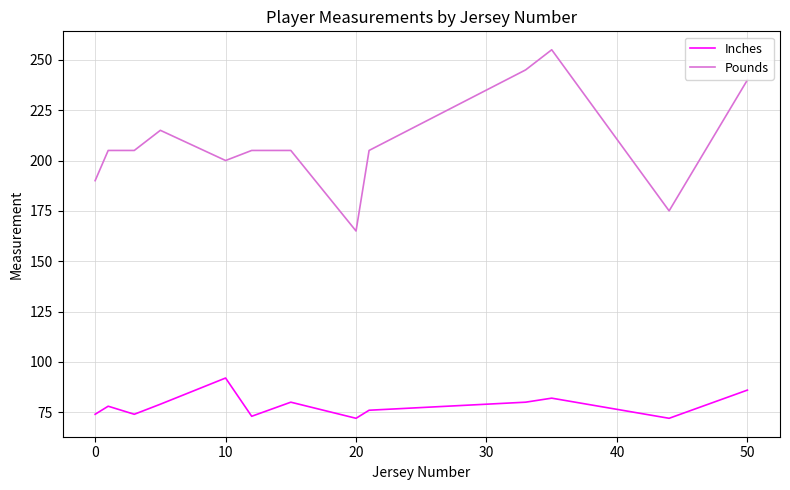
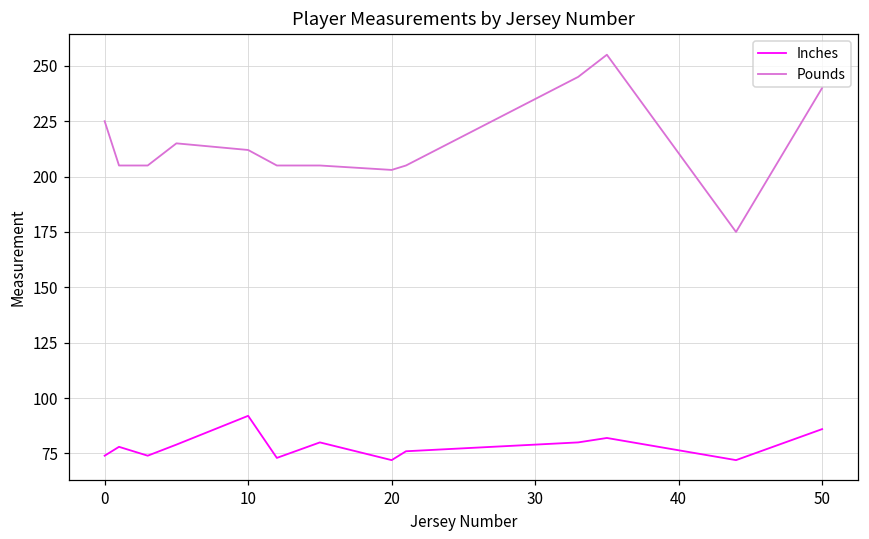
Pounds, 0: 190 -> 225
Pounds, 10: 200 -> 212
Pounds, 20: 165 -> 203
